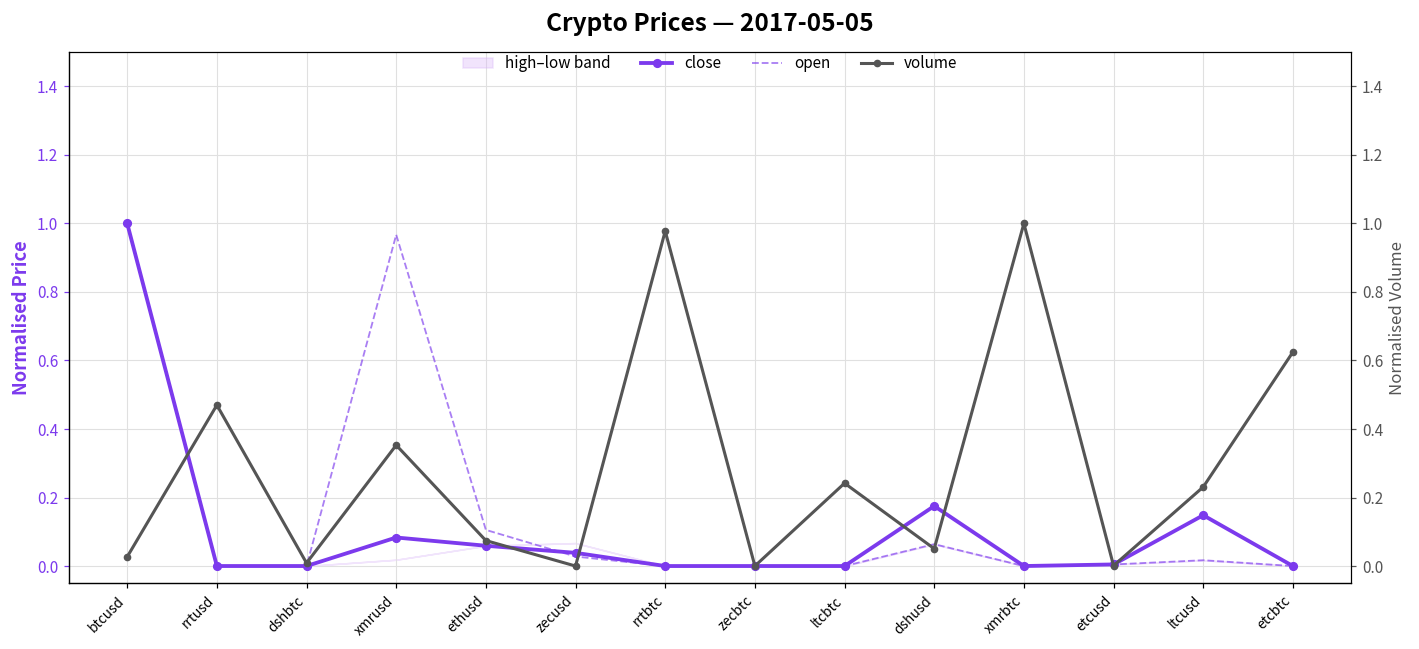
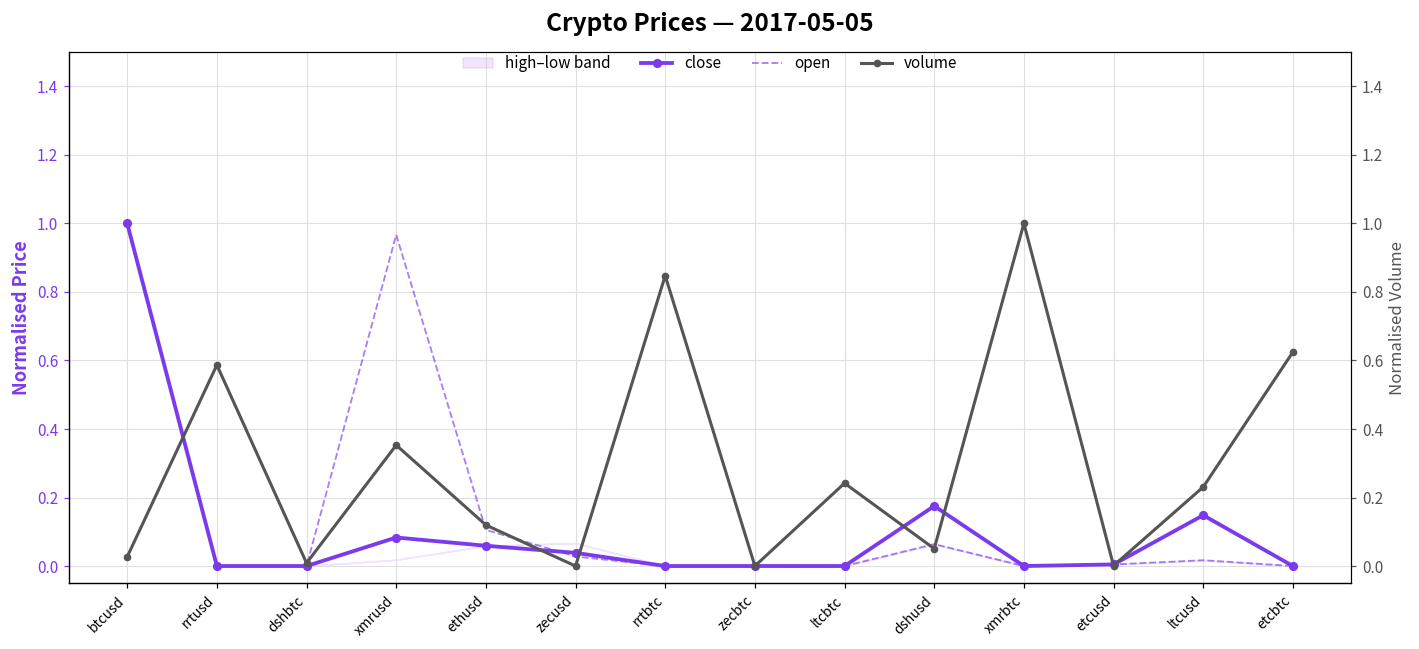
volume, rrtusd: 0.47 -> 0.59
volume, ethusd: 0.07 -> 0.12
volume, rrtbtc: 0.98 -> 0.85
